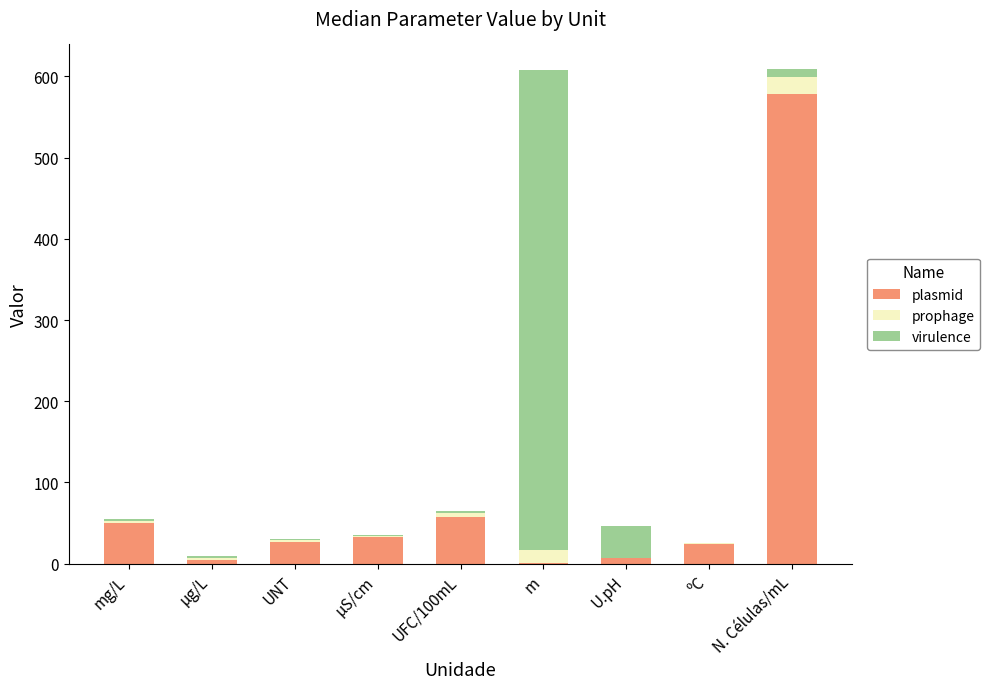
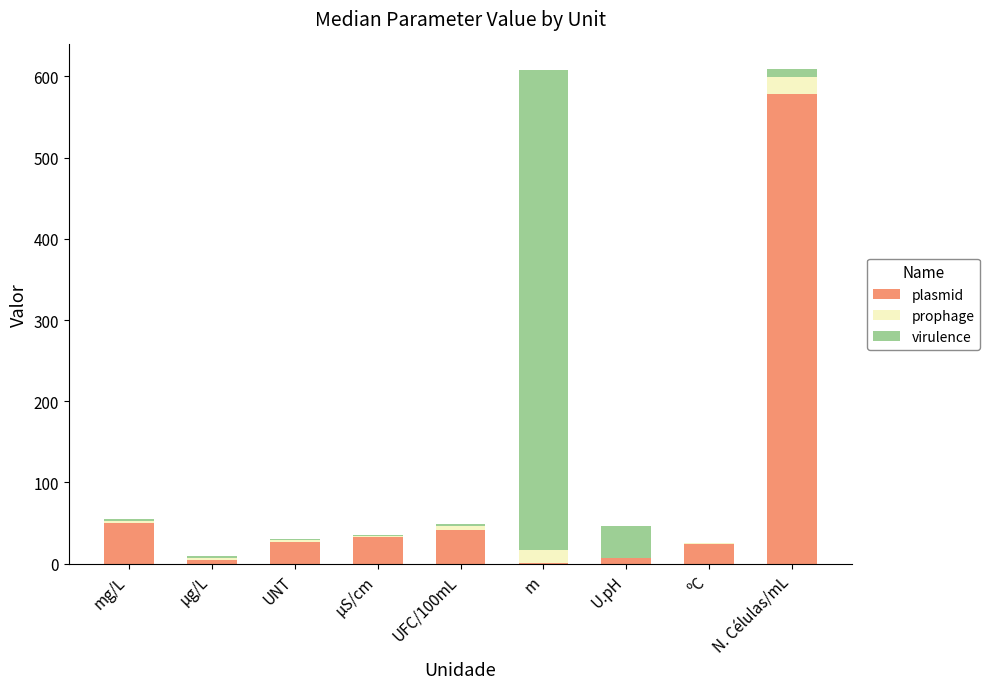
plasmid, UFC/100mL: 60 -> 40
